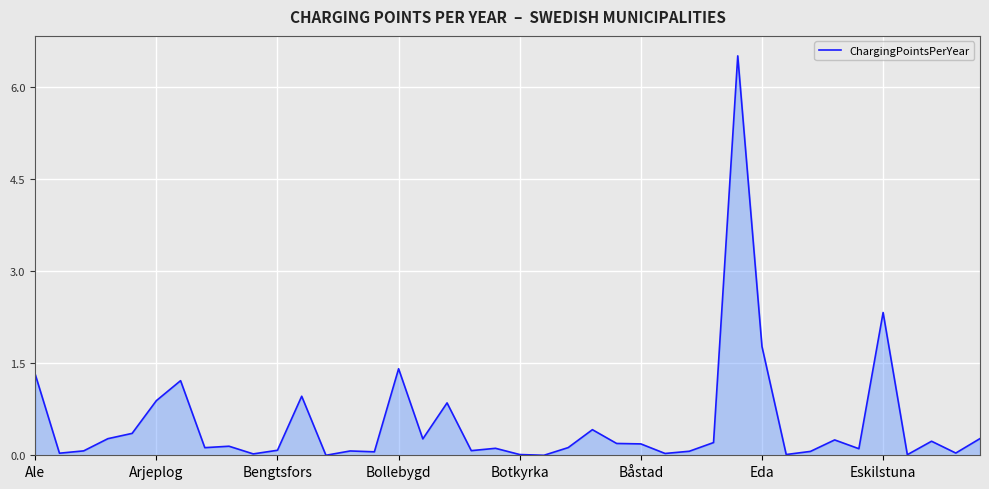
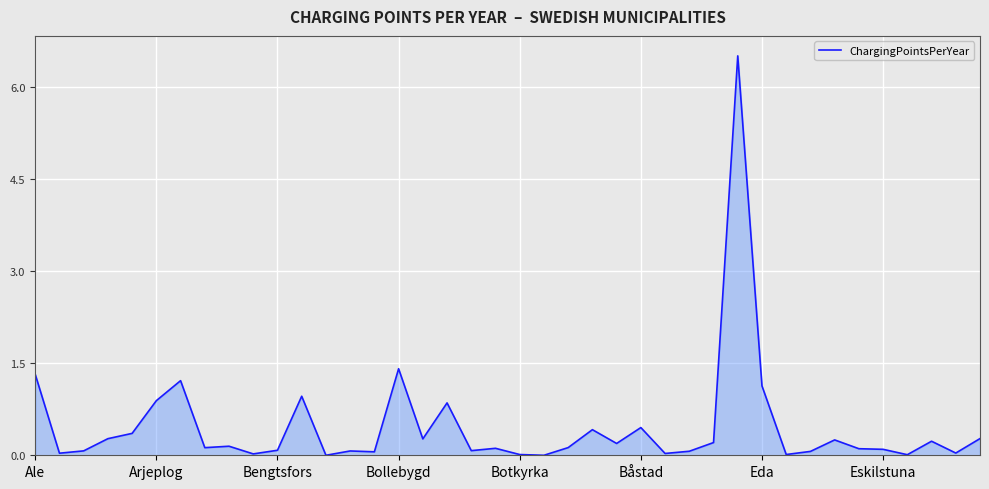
Båstad: 0.2 -> 0.5
Eda: 1.8 -> 1.1
Eskilstuna: 2.3 -> 0.1
